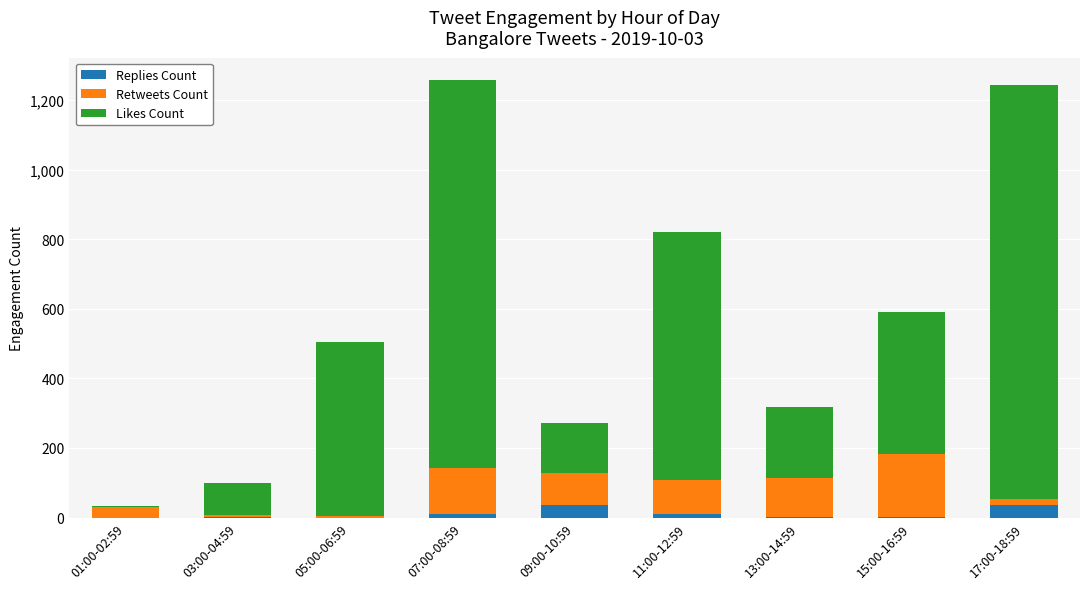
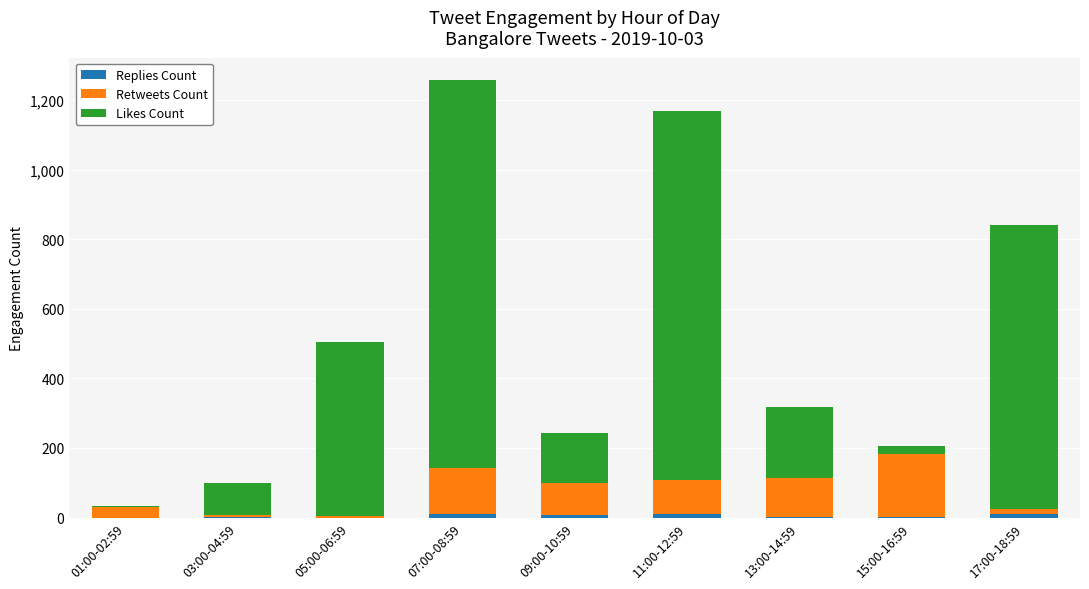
Replies Count, 09:00-10:59: 40 -> 10
Likes Count, 11:00-12:59: 720 -> 1,060
Likes Count, 15:00-16:59: 410 -> 20
Replies Count, 17:00-18:59: 40 -> 10
Likes Count, 17:00-18:59: 1,190 -> 820
